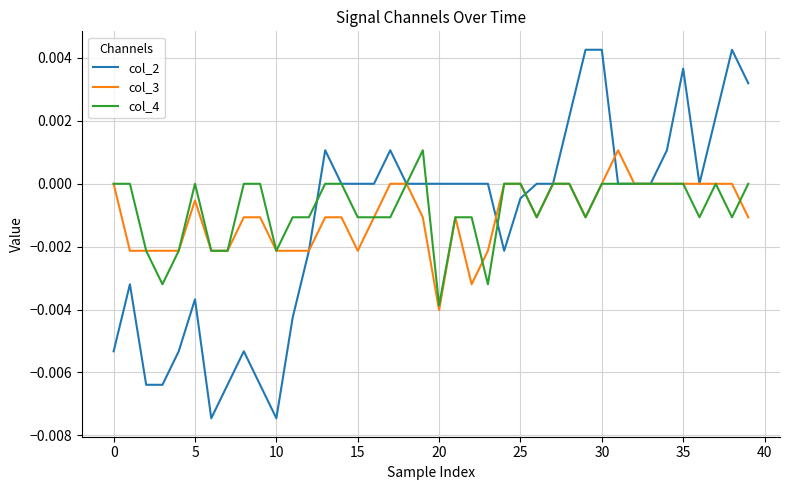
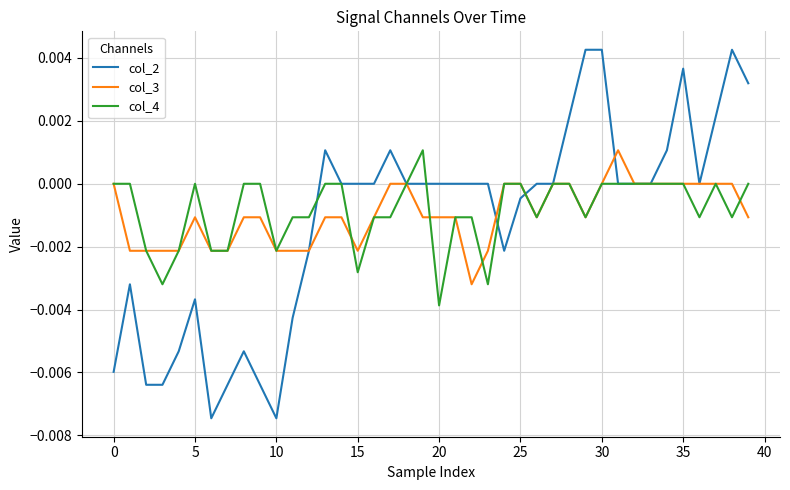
col_2, 0: -0.0053 -> -0.0060
col_3, 5: -0.0005 -> -0.0011
col_4, 15: -0.0011 -> -0.0028
col_3, 20: -0.0040 -> -0.0011
